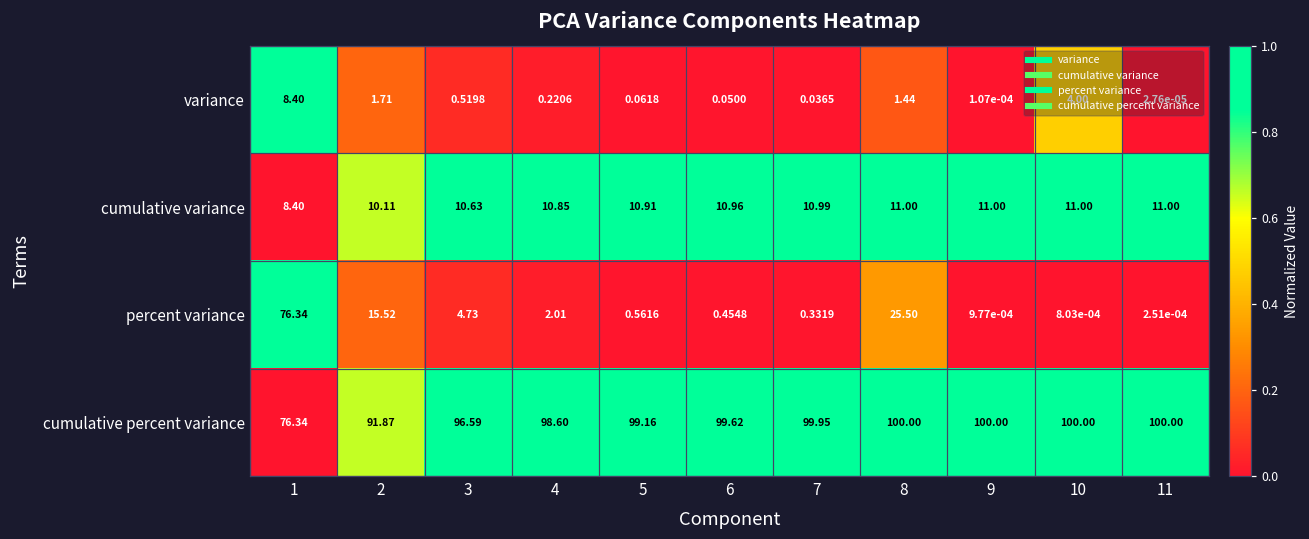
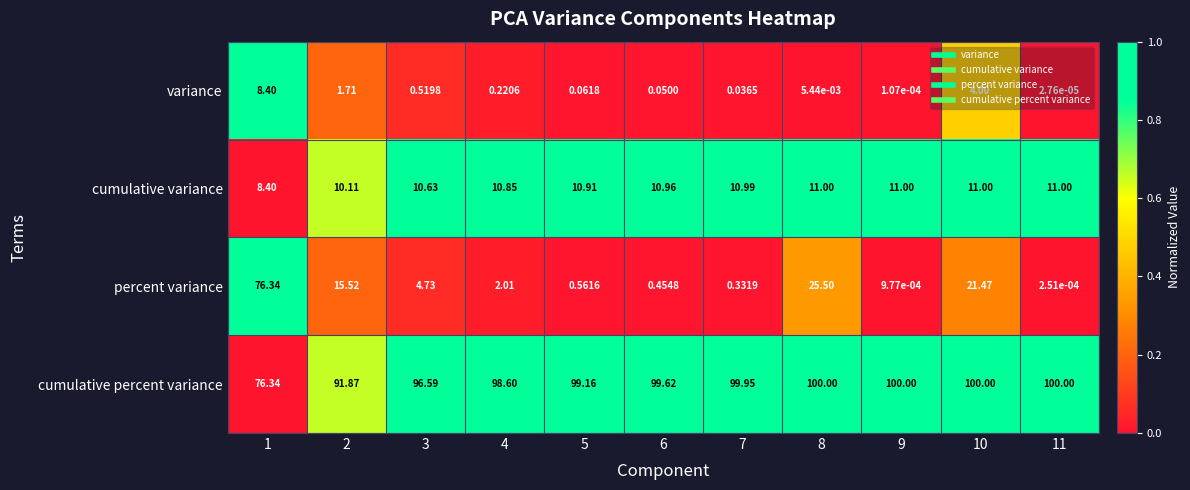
variance, 8: 1.44 -> 5.44e-03
percent variance, 10: 8.03e-04 -> 21.47
